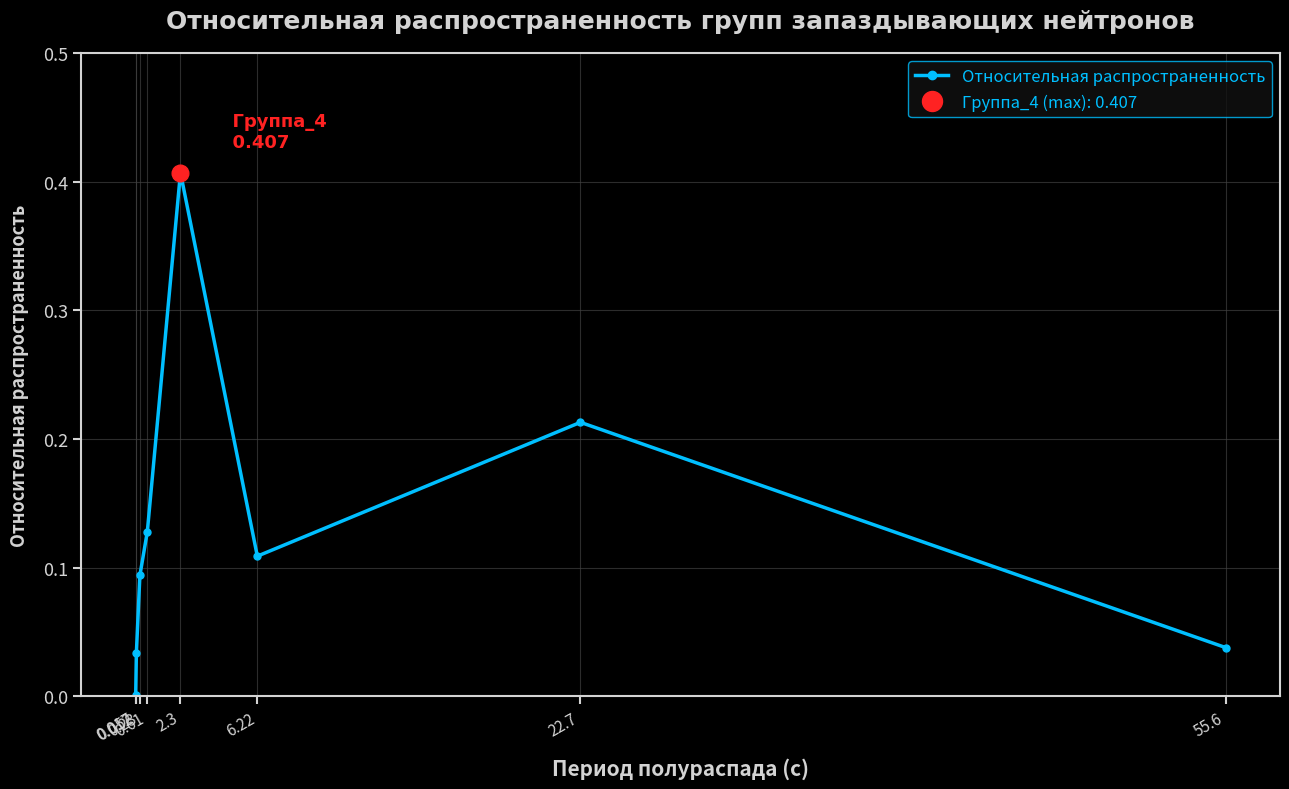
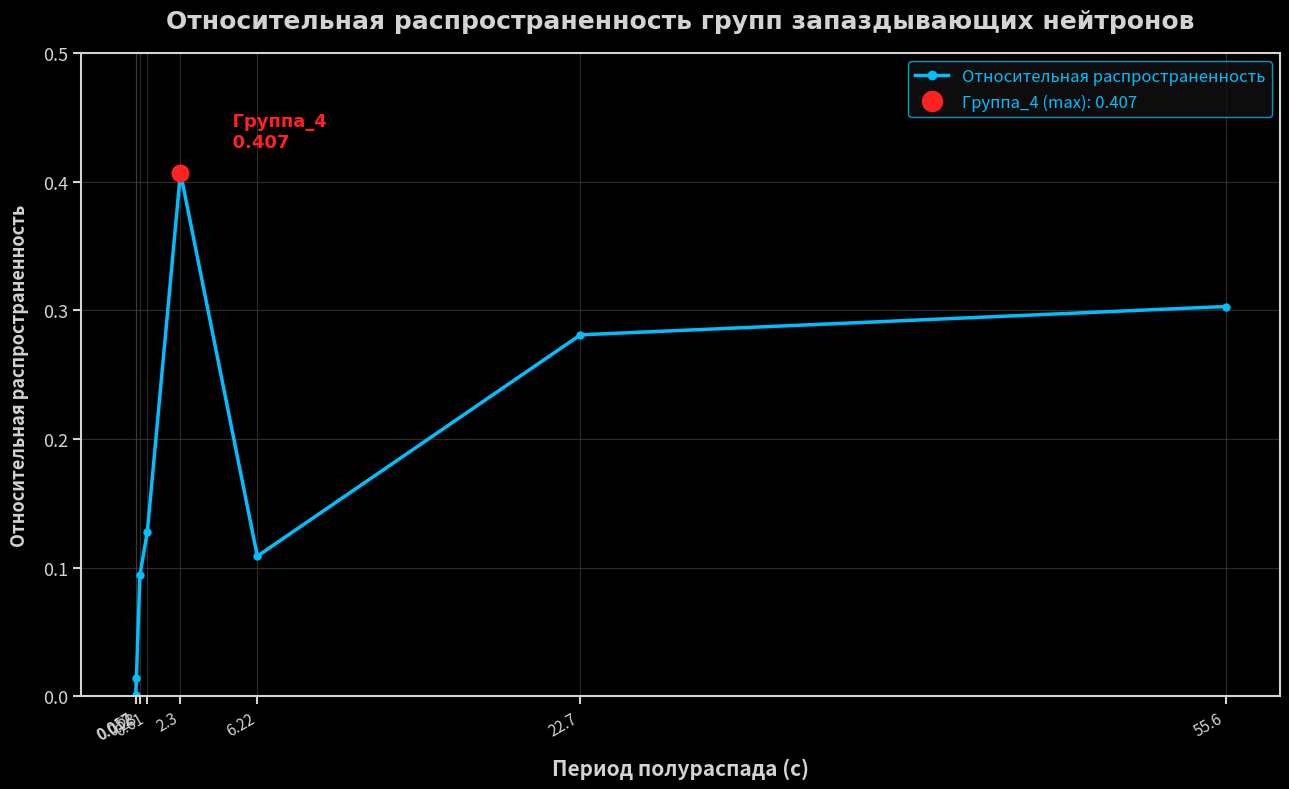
Относительная распространенность, 0.052: 0.034 -> 0.014
Относительная распространенность, 22.7: 0.213 -> 0.281
Относительная распространенность, 55.6: 0.038 -> 0.303
